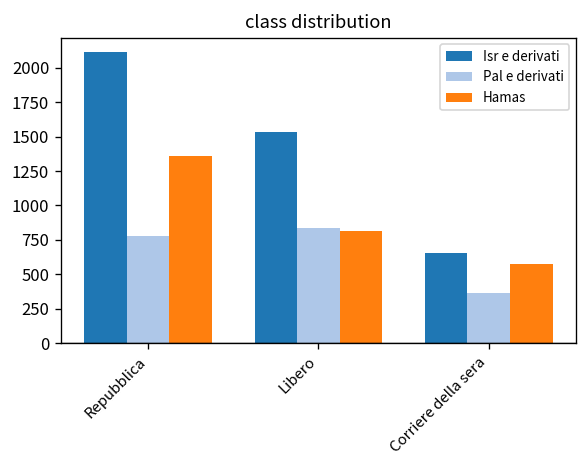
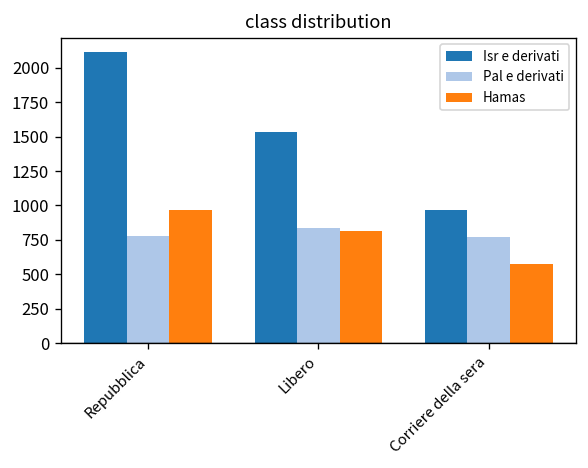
Hamas, Repubblica: 1360 -> 970
Isr e derivati, Corriere della sera: 650 -> 970
Pal e derivati, Corriere della sera: 370 -> 770
